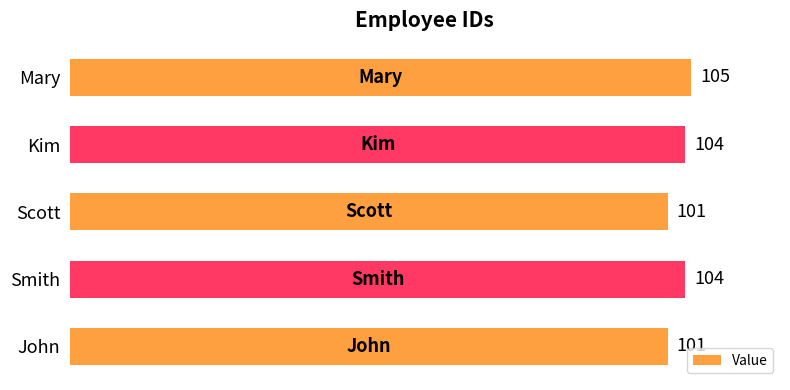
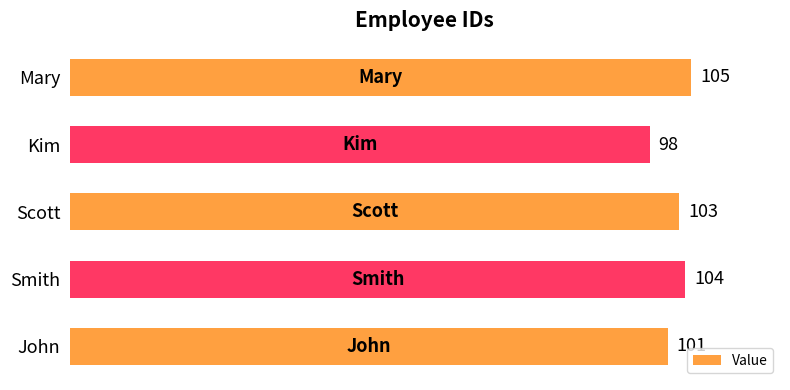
Kim: 104 -> 98
Scott: 101 -> 103
